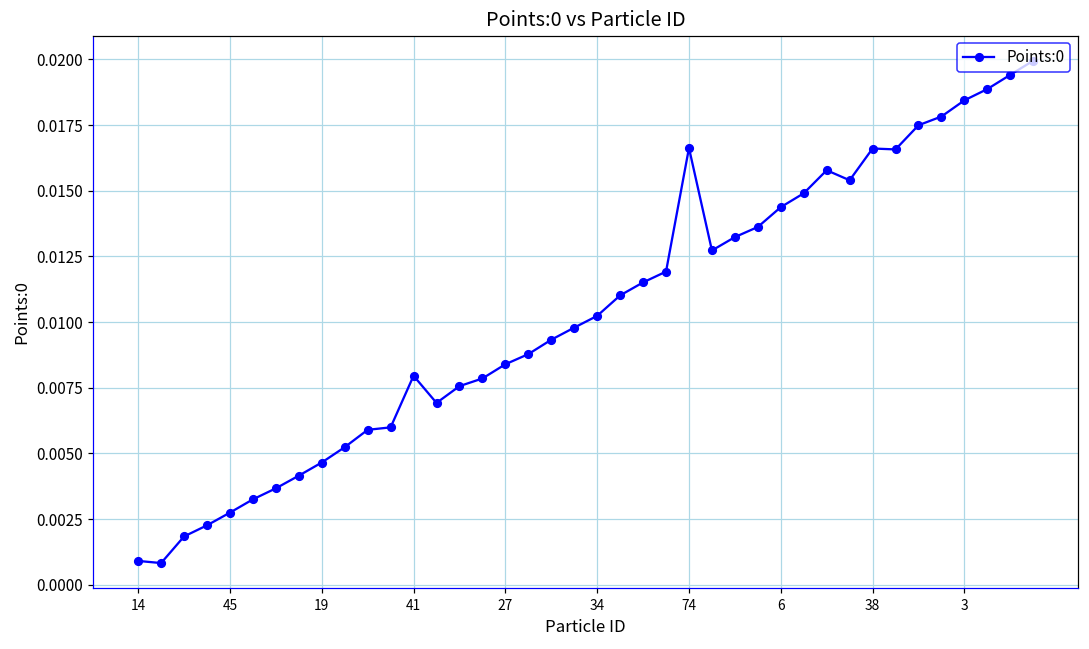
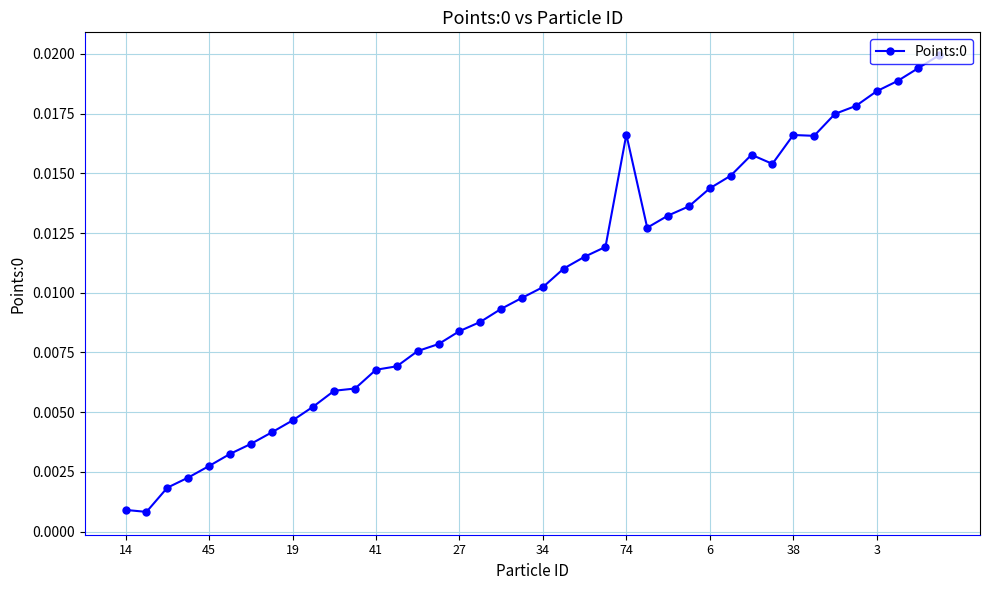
41: 0.0080 -> 0.0068
